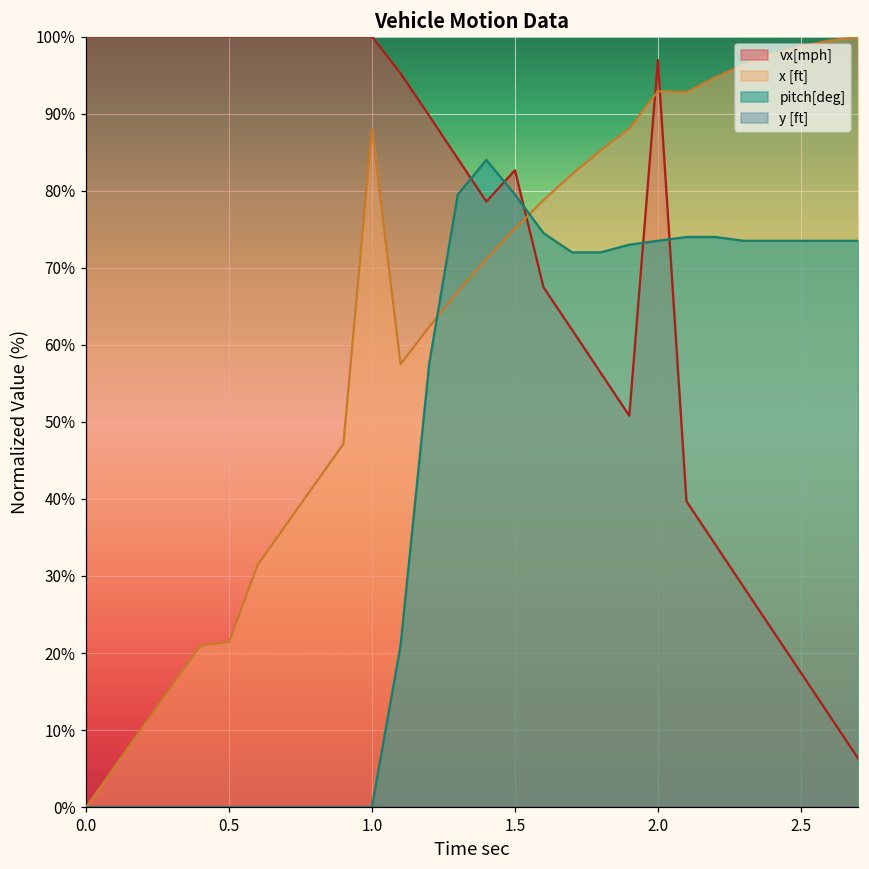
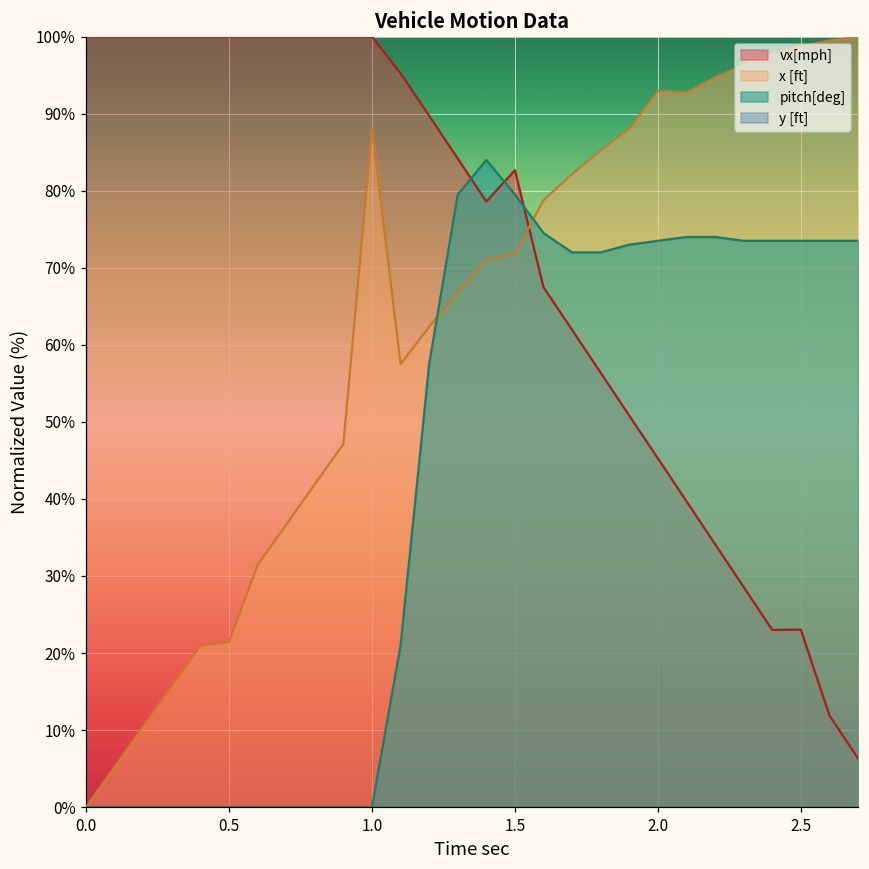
x [ft], 1.5: 75% -> 72%
vx[mph], 2.0: 97% -> 45%
vx[mph], 2.5: 17% -> 23%
